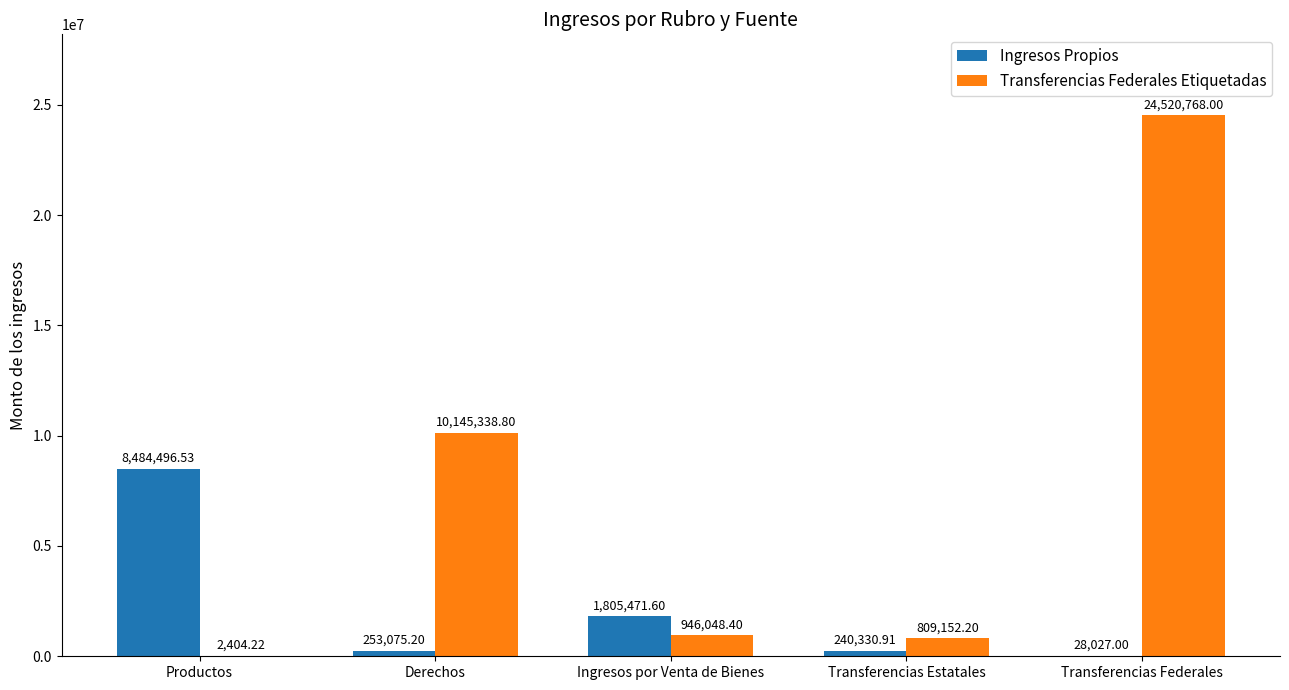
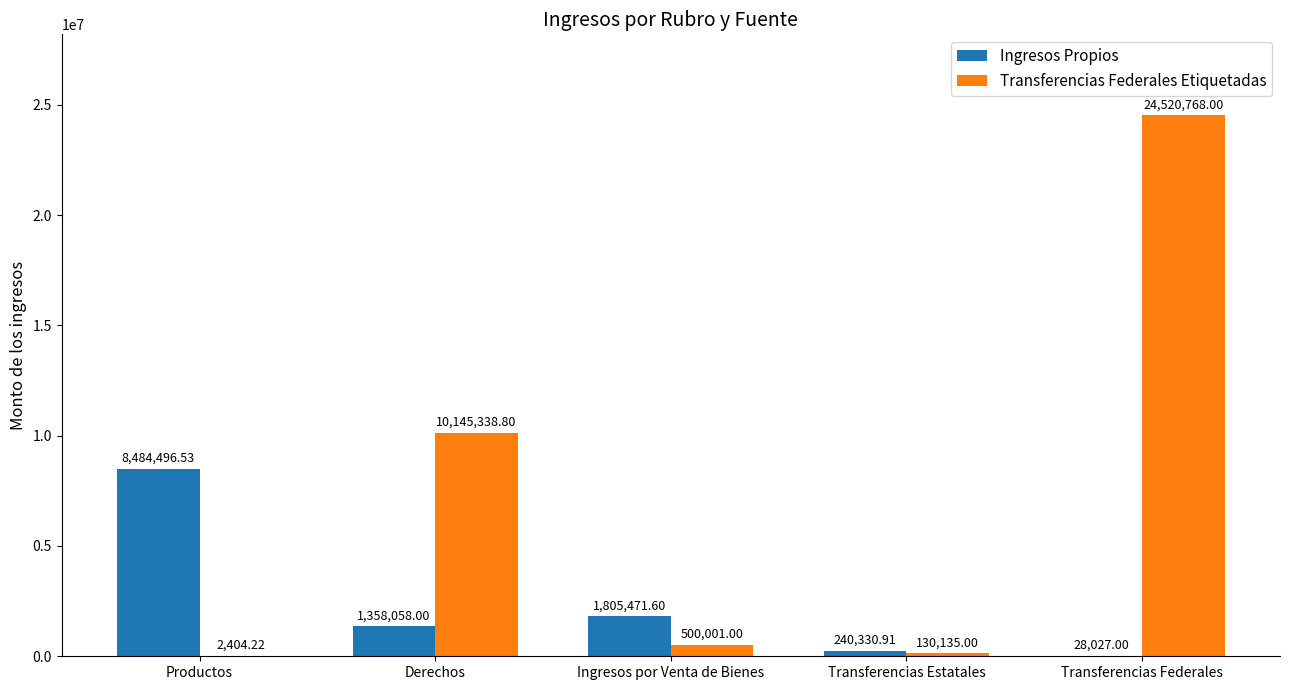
Ingresos Propios, Derechos: 253,075.20 -> 1,358,058.00
Transferencias Federales Etiquetadas, Ingresos por Venta de Bienes: 946,048.40 -> 500,001.00
Transferencias Federales Etiquetadas, Transferencias Estatales: 809,152.20 -> 130,135.00
